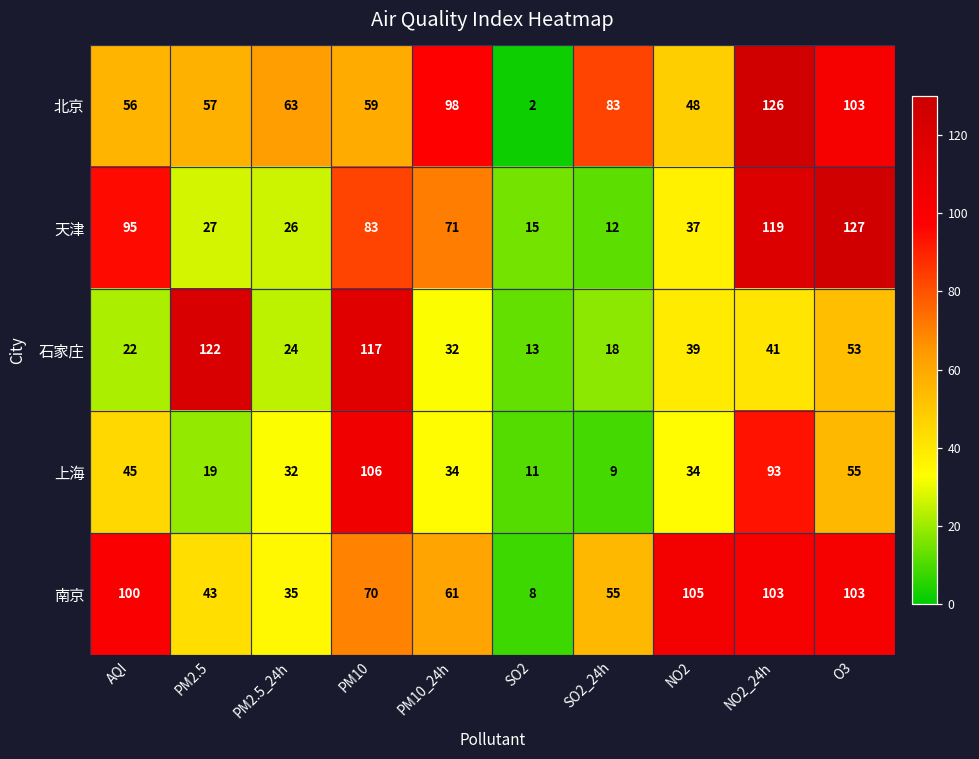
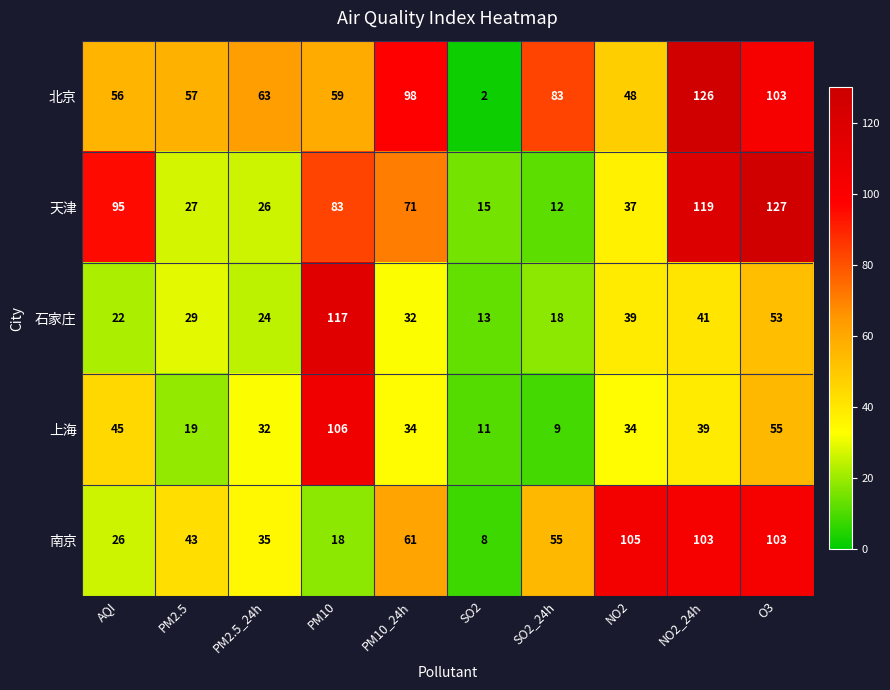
石家庄, PM2.5: 122 -> 29
上海, NO2_24h: 93 -> 39
南京, AQI: 100 -> 26
南京, PM10: 70 -> 18
